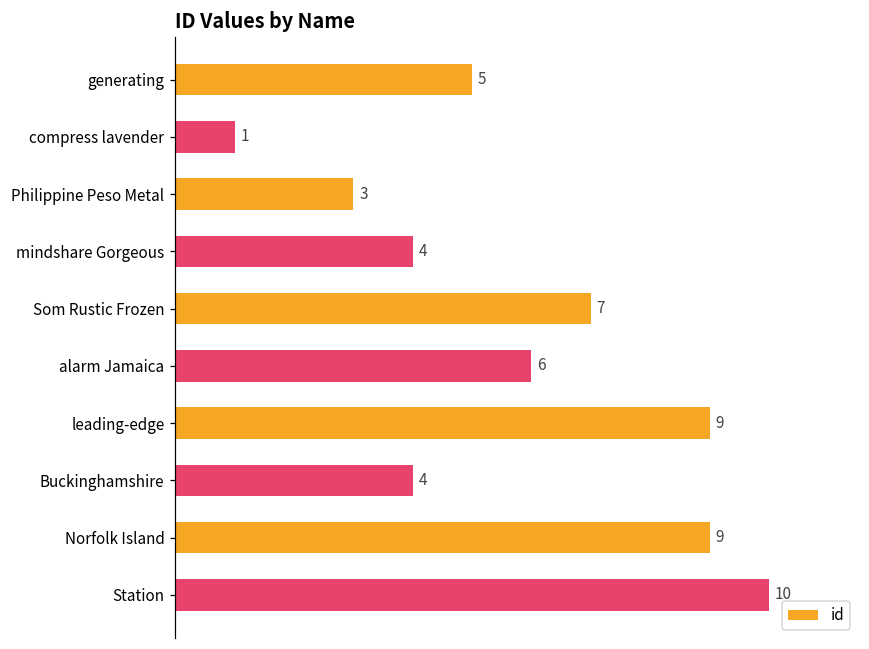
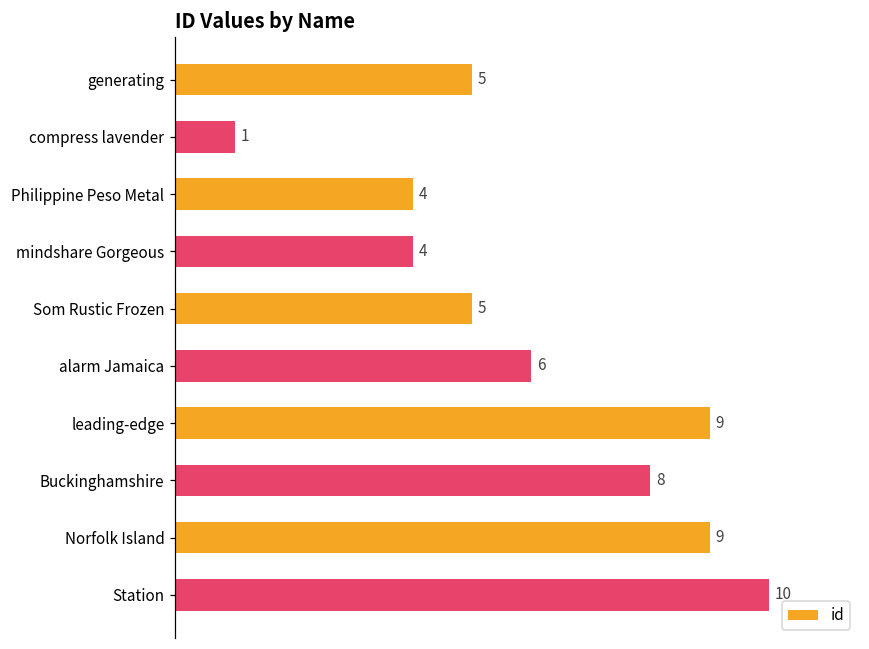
Philippine Peso Metal: 3 -> 4
Som Rustic Frozen: 7 -> 5
Buckinghamshire: 4 -> 8
